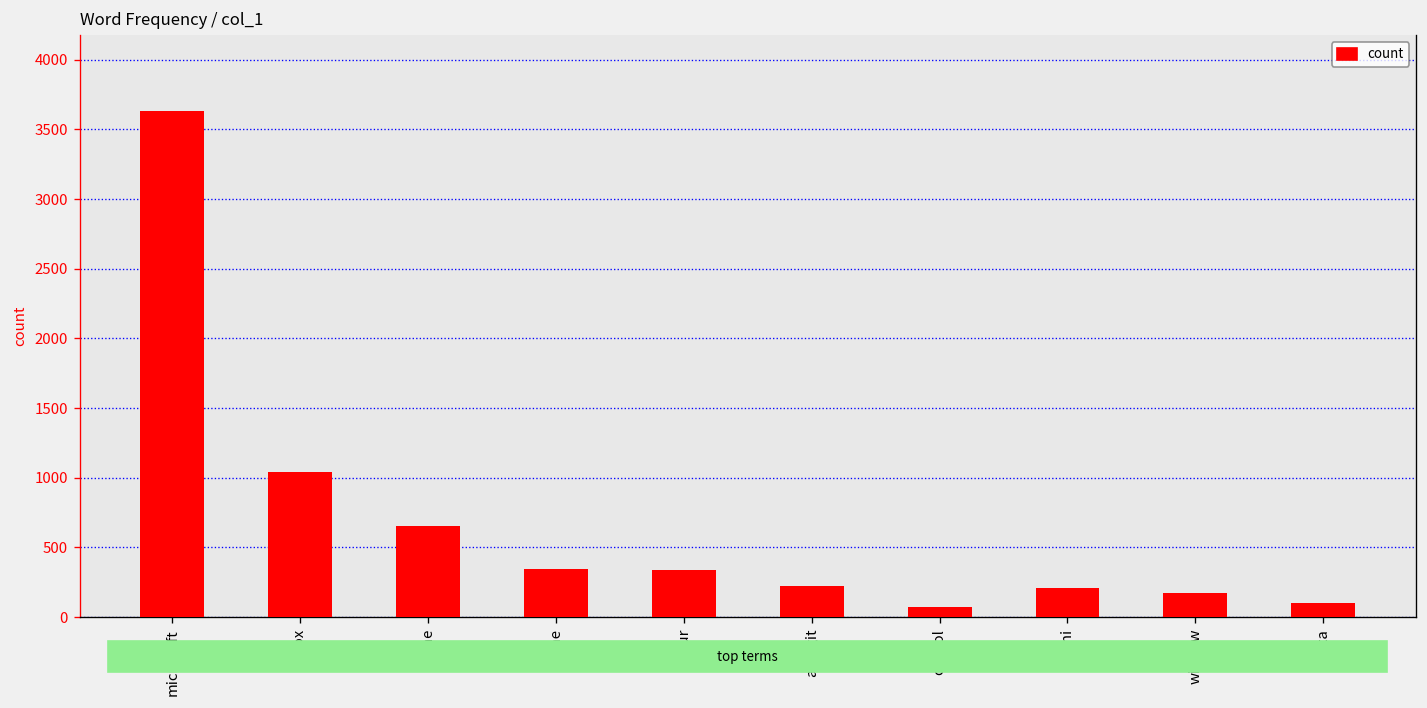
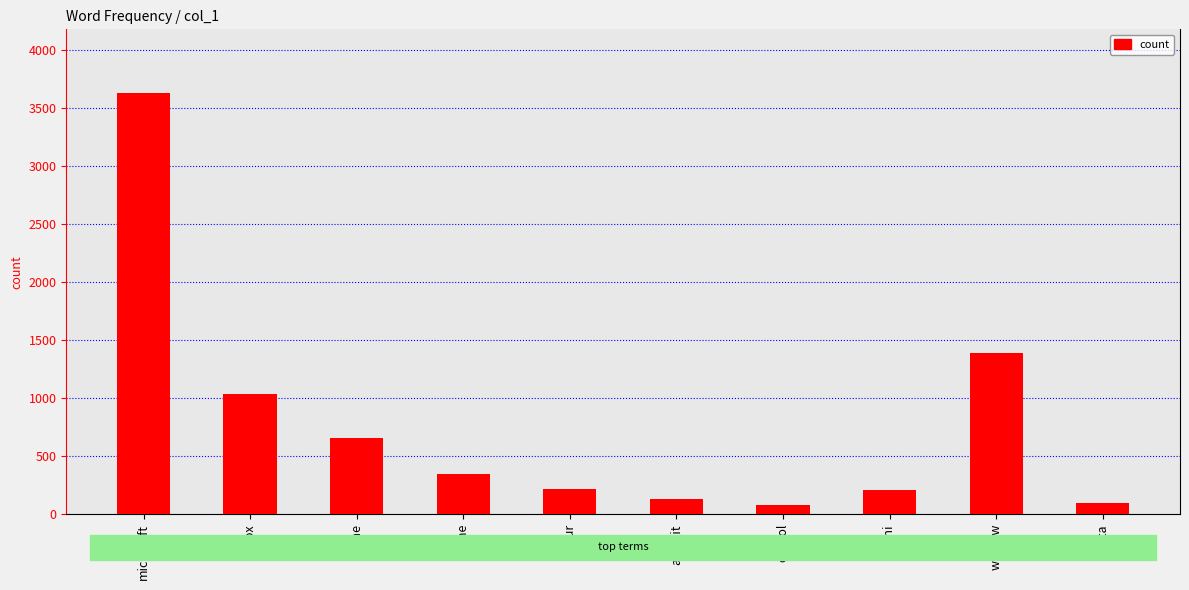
azur: 340 -> 220
alldigit: 230 -> 130
window: 180 -> 1390
